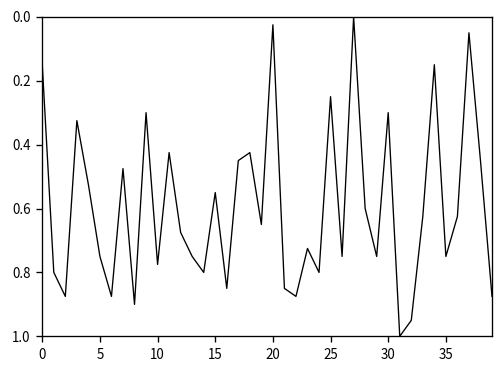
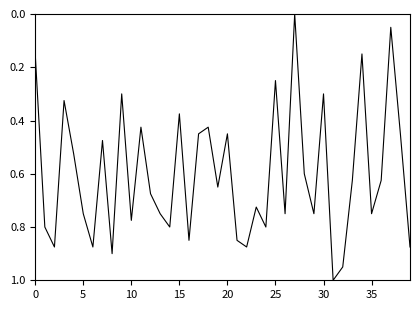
15: 0.55 -> 0.38
20: 0.03 -> 0.45
